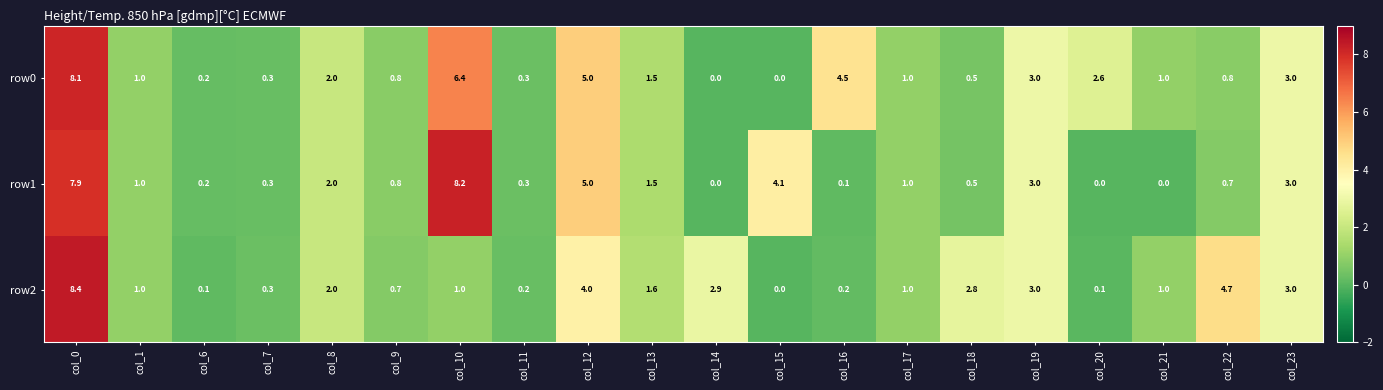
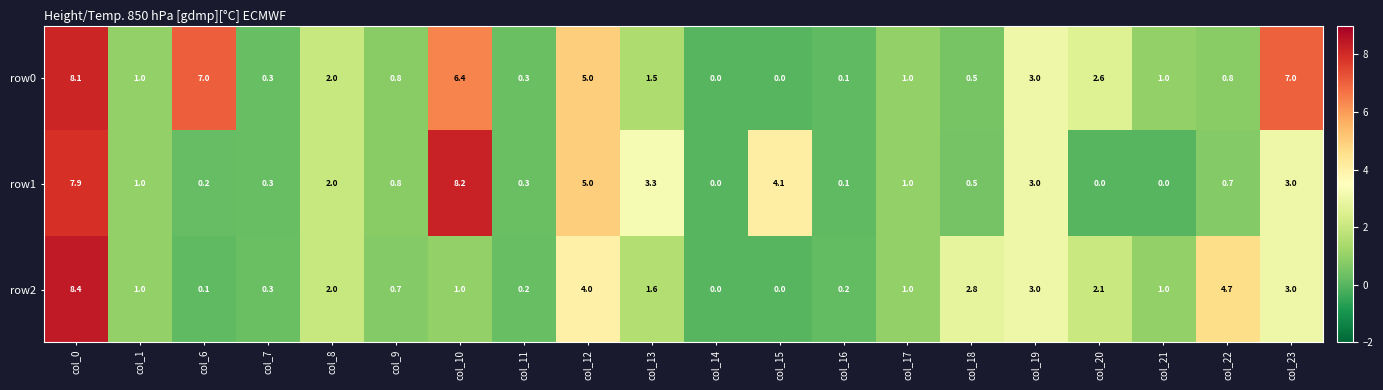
row0, col_6: 0.2 -> 7.0
row0, col_16: 4.5 -> 0.1
row0, col_23: 3.0 -> 7.0
row1, col_13: 1.5 -> 3.3
row2, col_14: 2.9 -> 0.0
row2, col_20: 0.1 -> 2.1
